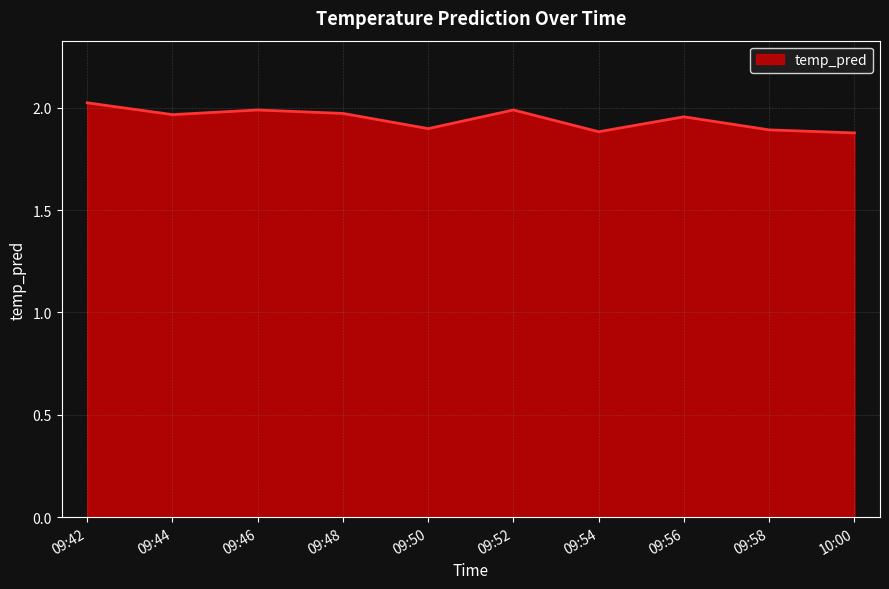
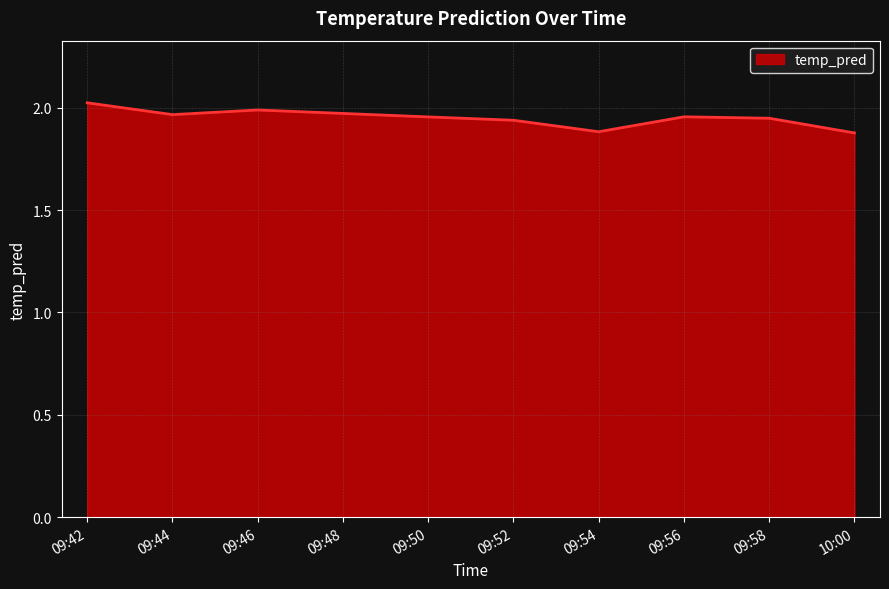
09:50: 1.90 -> 1.95
09:52: 1.99 -> 1.94
09:58: 1.89 -> 1.95
